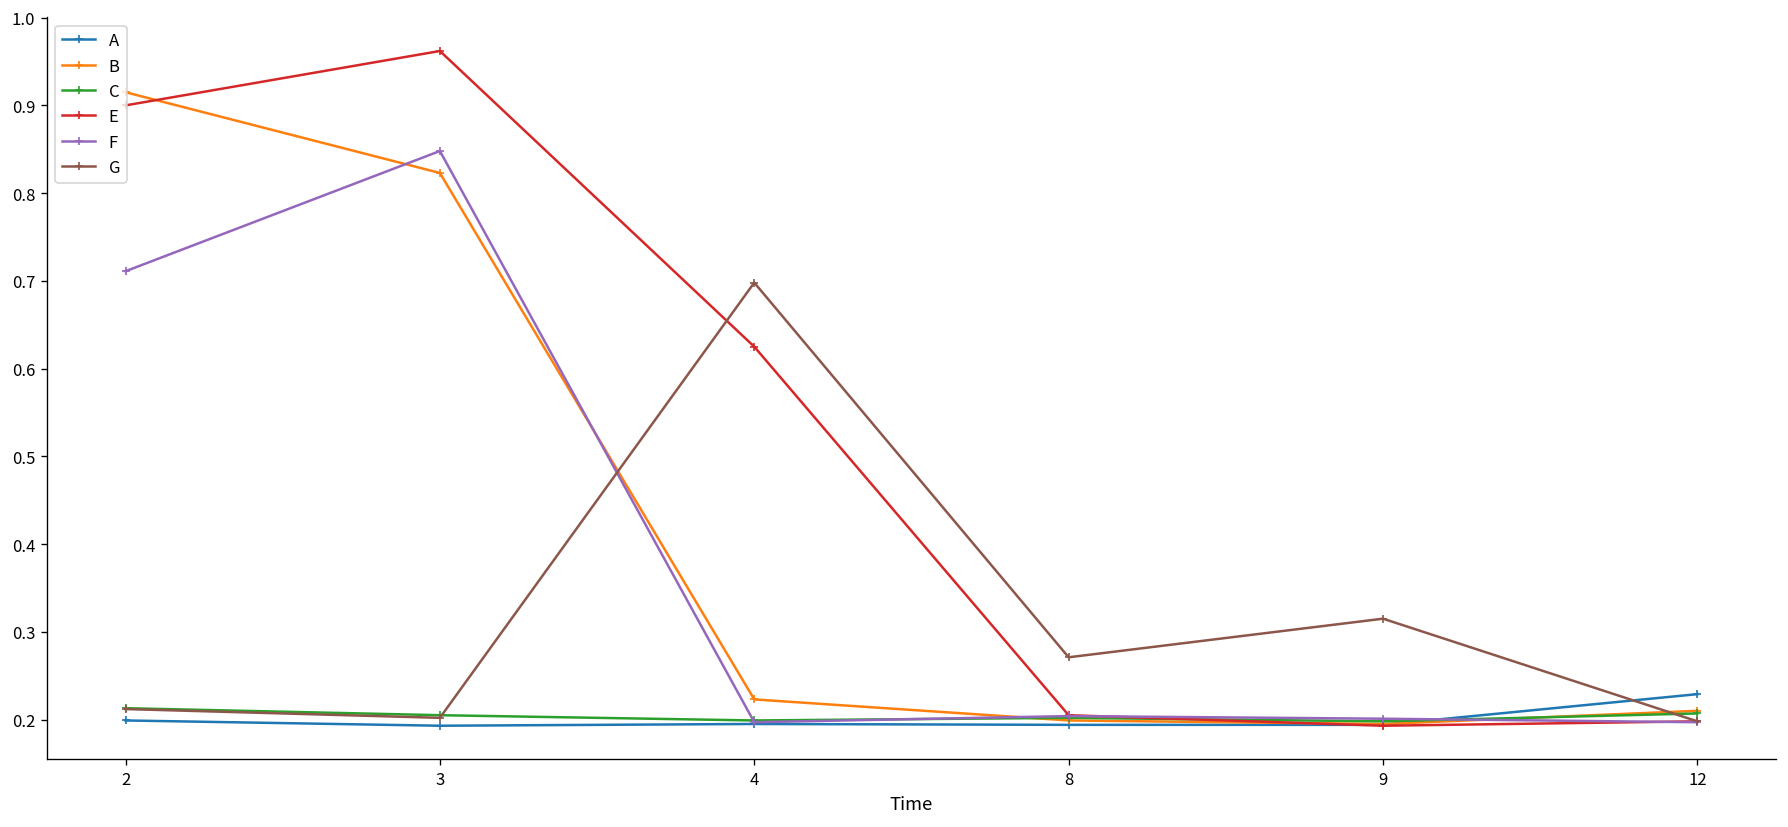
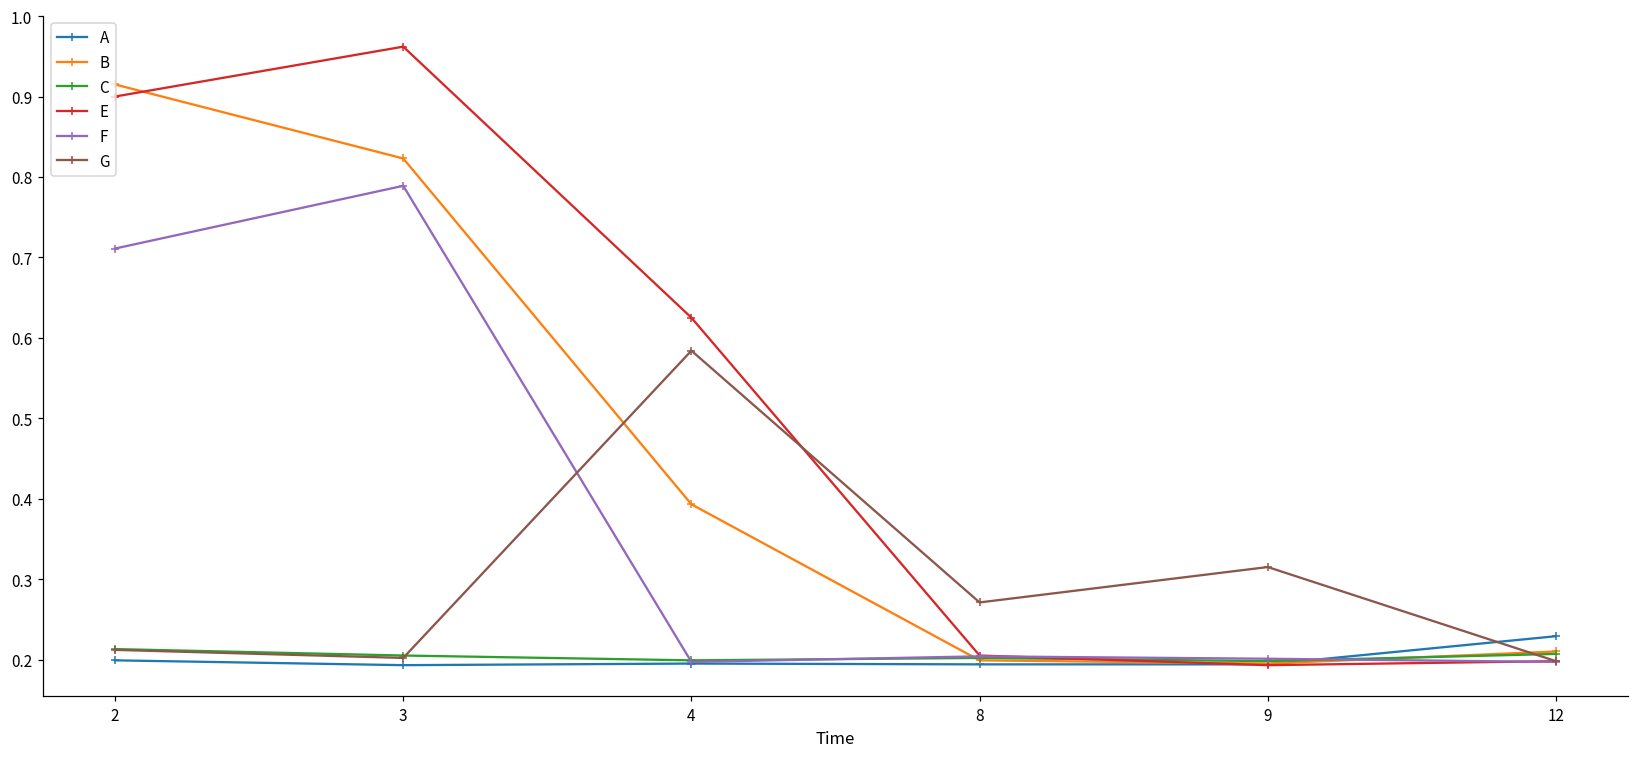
F, 3: 0.85 -> 0.79
B, 4: 0.22 -> 0.39
G, 4: 0.70 -> 0.58
